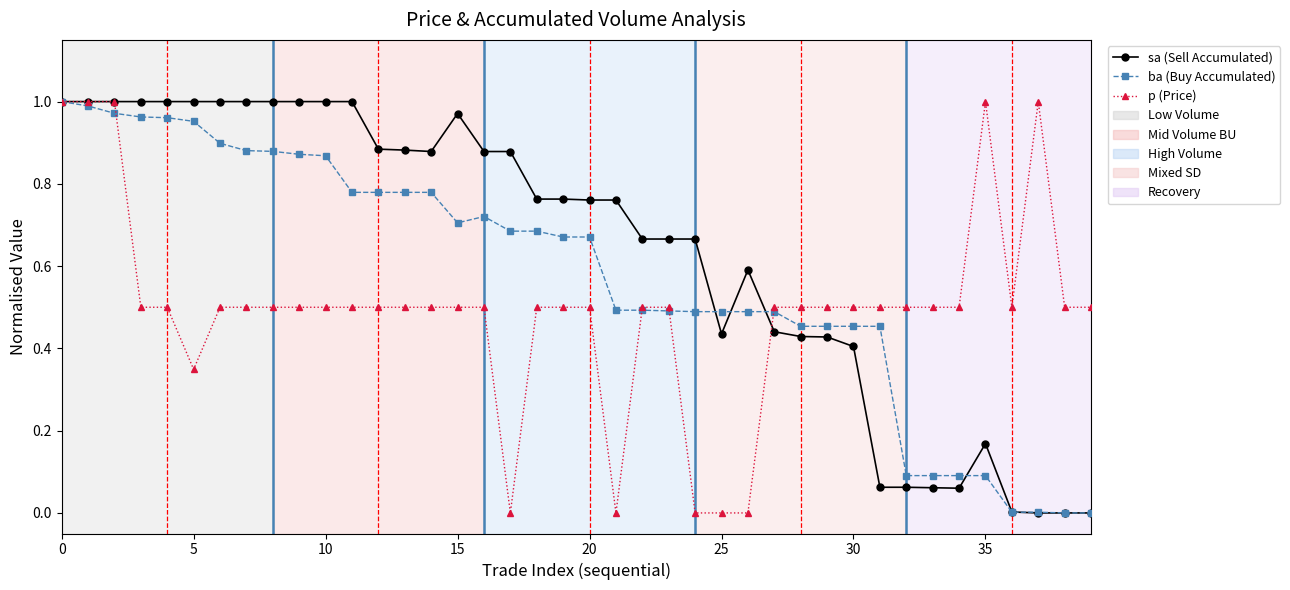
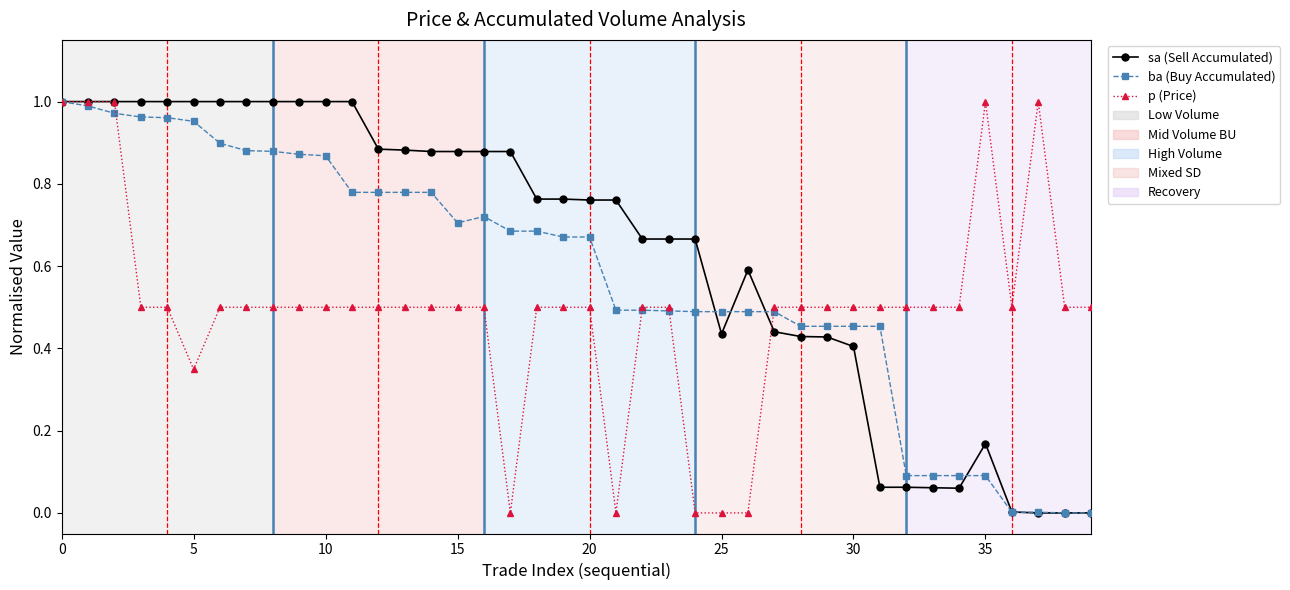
sa (Sell Accumulated), 15: 0.97 -> 0.88
